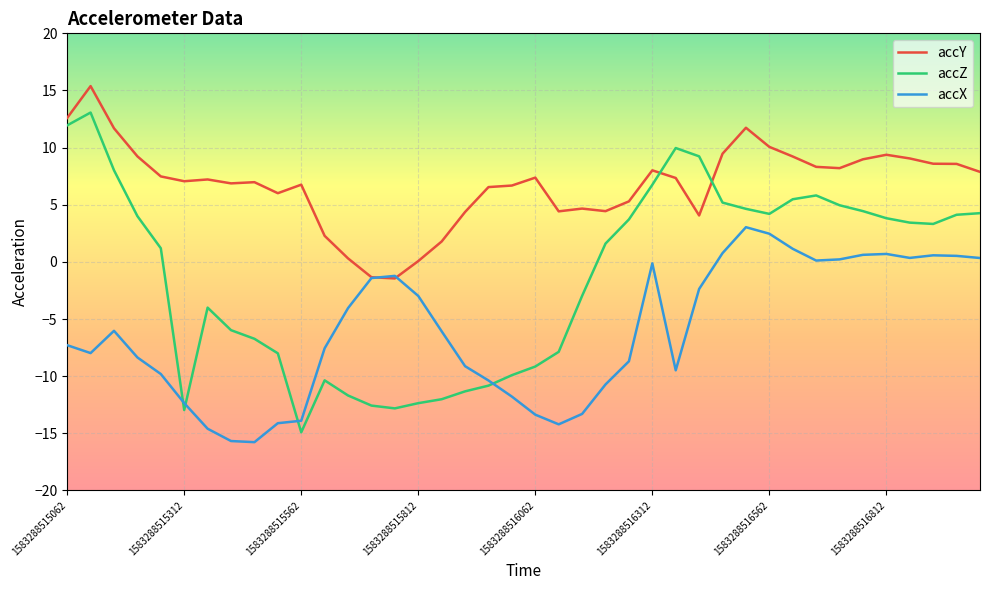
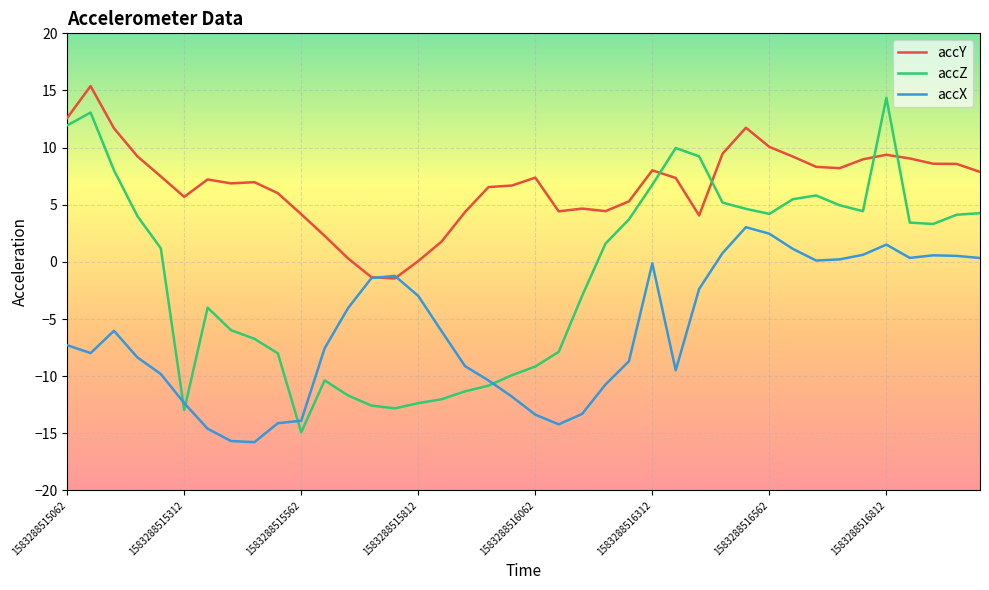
accY, 1583288515312: 7.1 -> 5.7
accY, 1583288515562: 6.8 -> 4.2
accZ, 1583288516812: 3.8 -> 14.4
accX, 1583288516812: 0.7 -> 1.5
